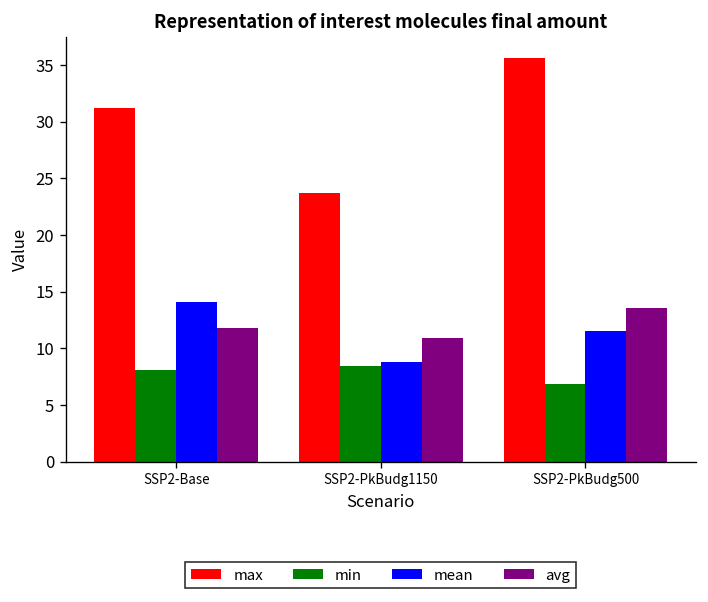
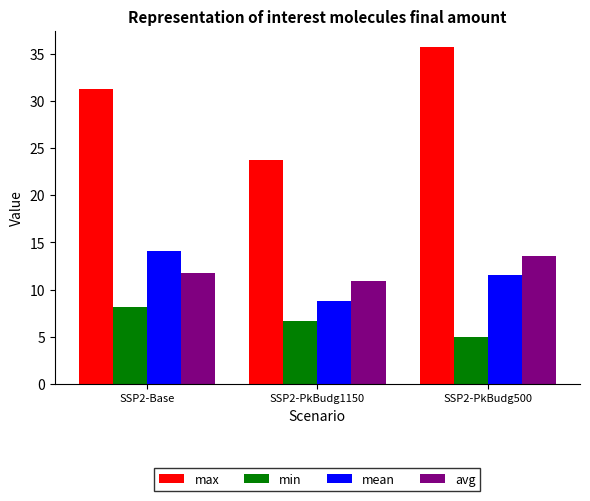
min, SSP2-PkBudg1150: 8 -> 7
min, SSP2-PkBudg500: 7 -> 5
